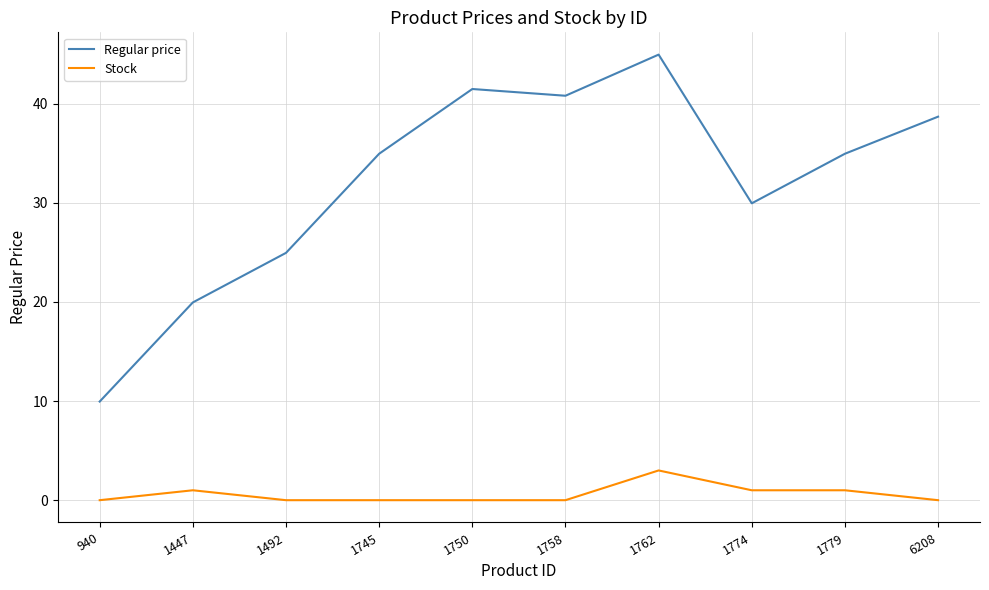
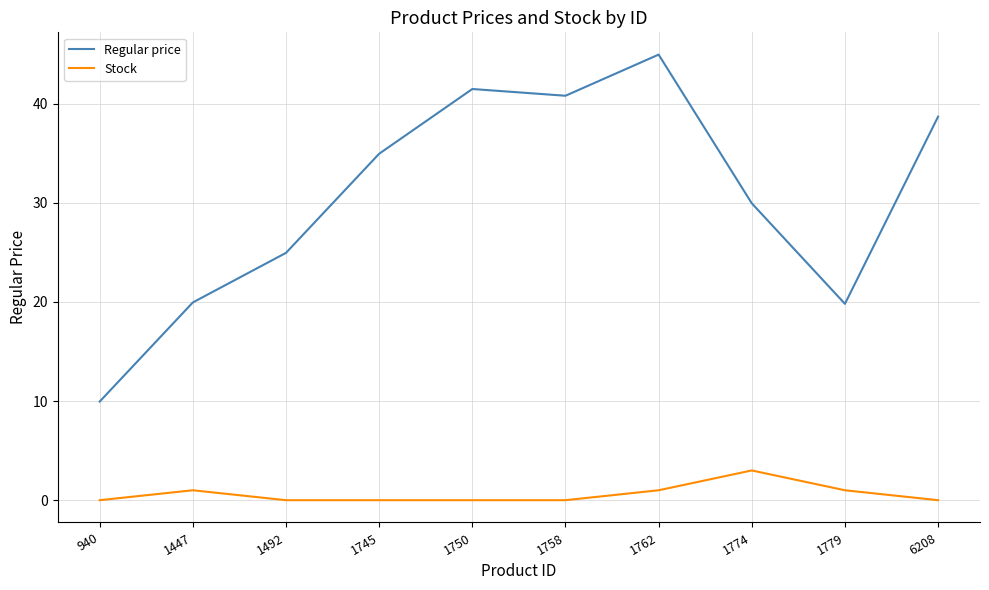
Stock, 1762: 3 -> 1
Stock, 1774: 1 -> 3
Regular price, 1779: 35 -> 20
